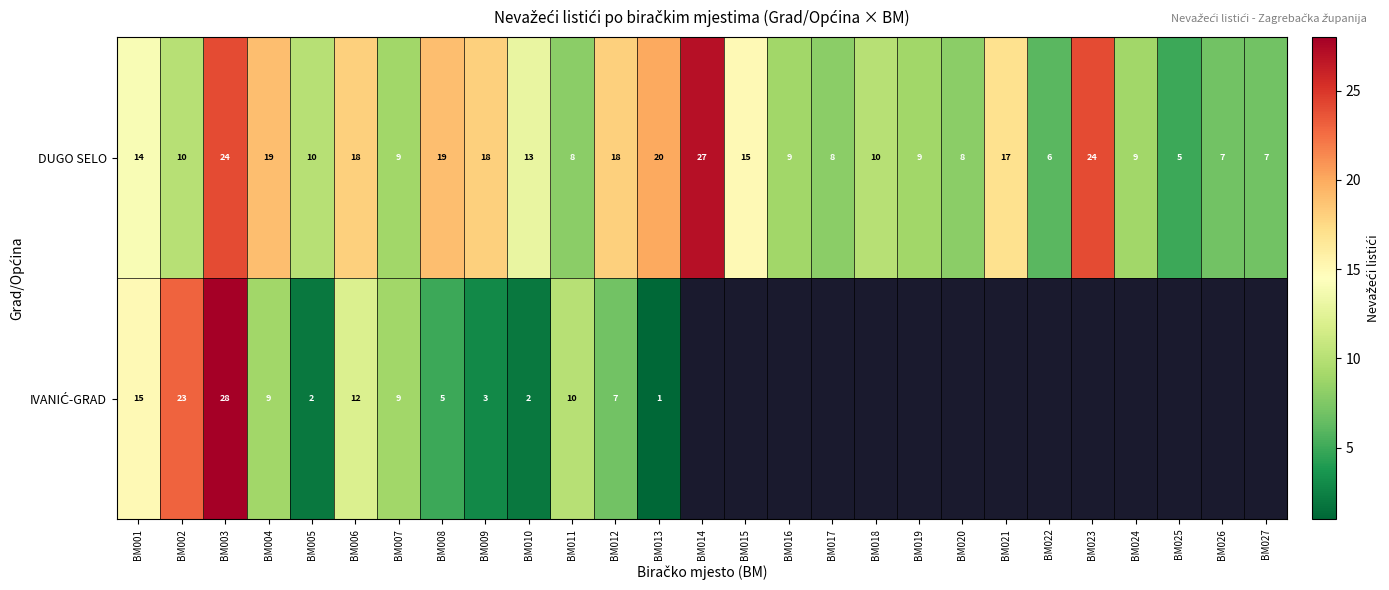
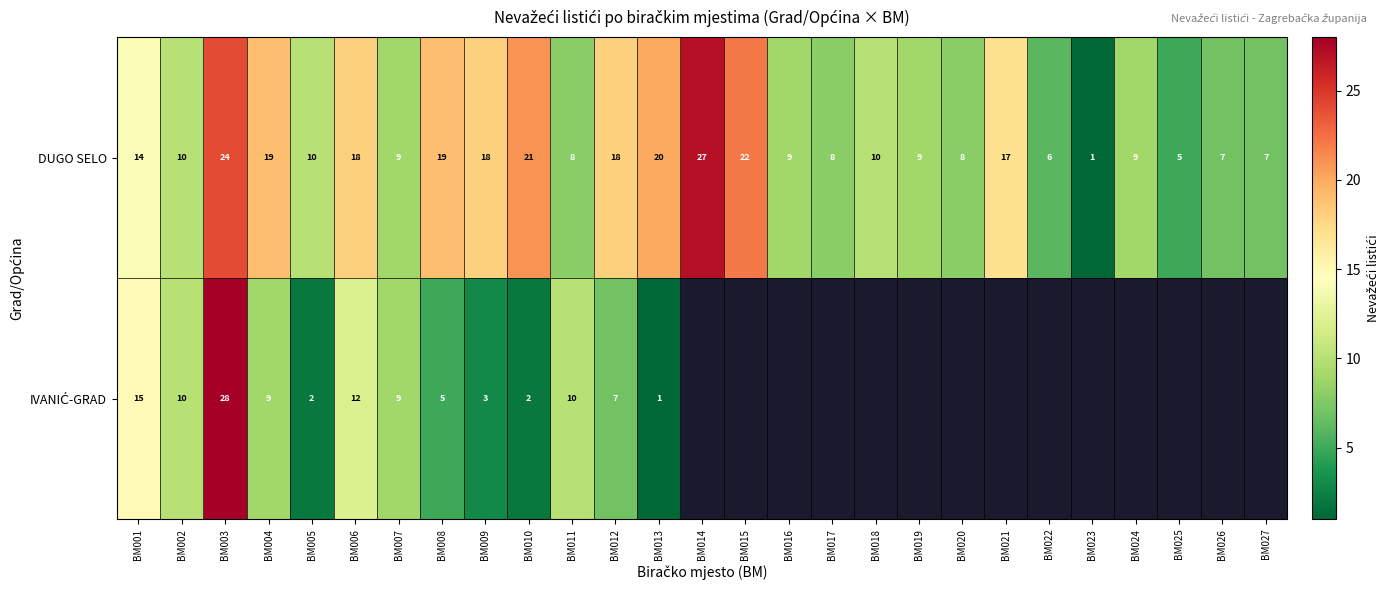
DUGO SELO, BM010: 13 -> 21
DUGO SELO, BM015: 15 -> 22
DUGO SELO, BM023: 24 -> 1
IVANIĆ-GRAD, BM002: 23 -> 10
